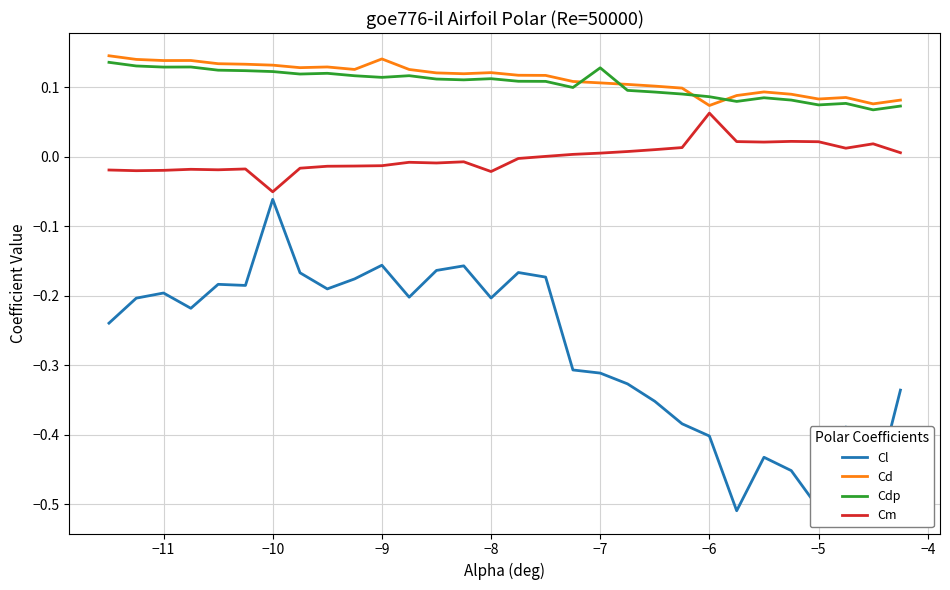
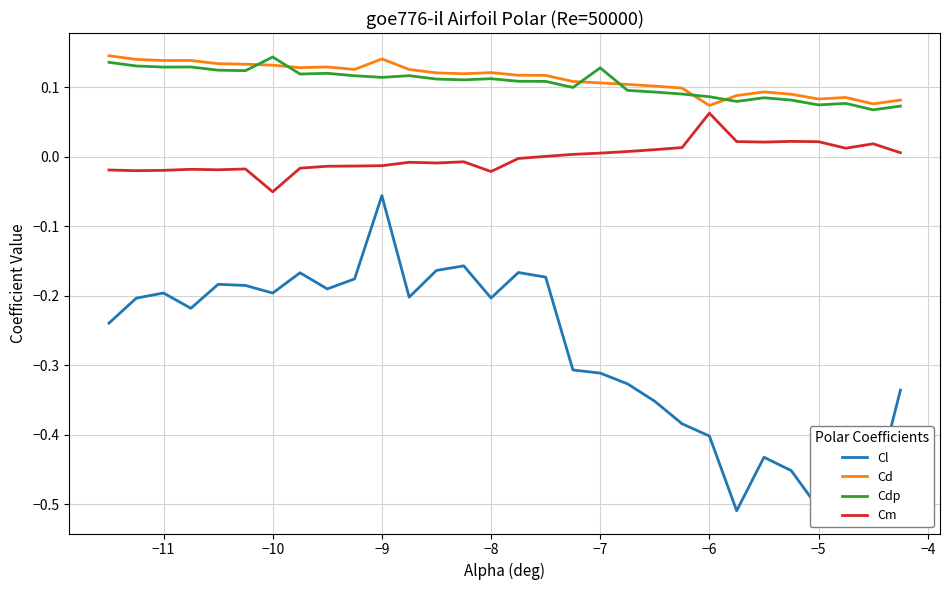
Cl, −10: -0.06 -> -0.20
Cdp, −10: 0.12 -> 0.14
Cl, −9: -0.16 -> -0.06
